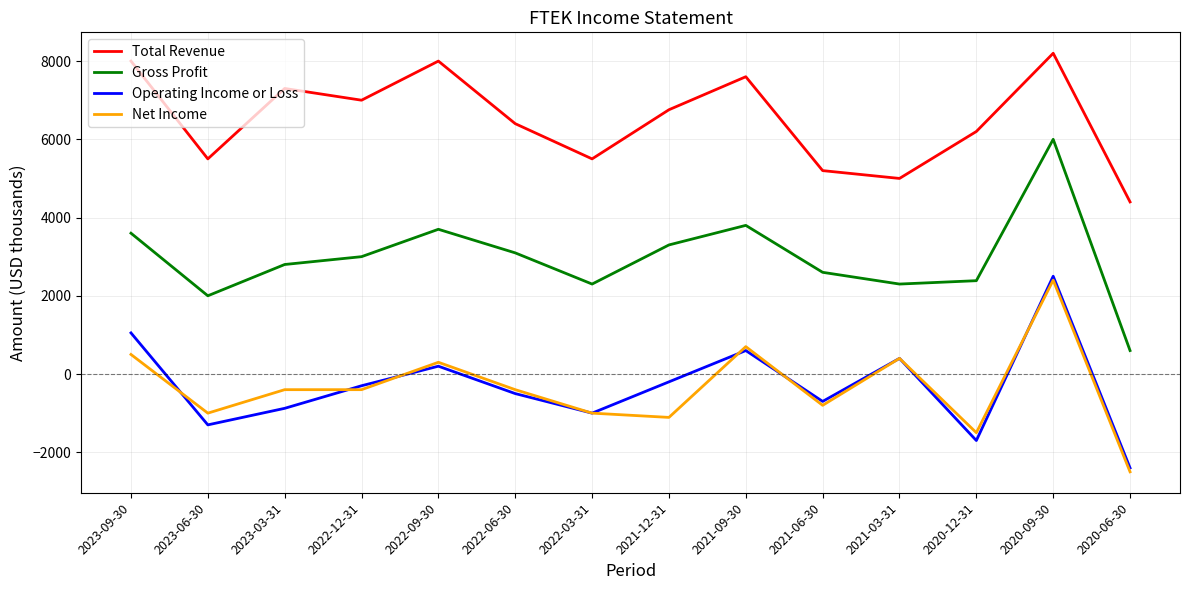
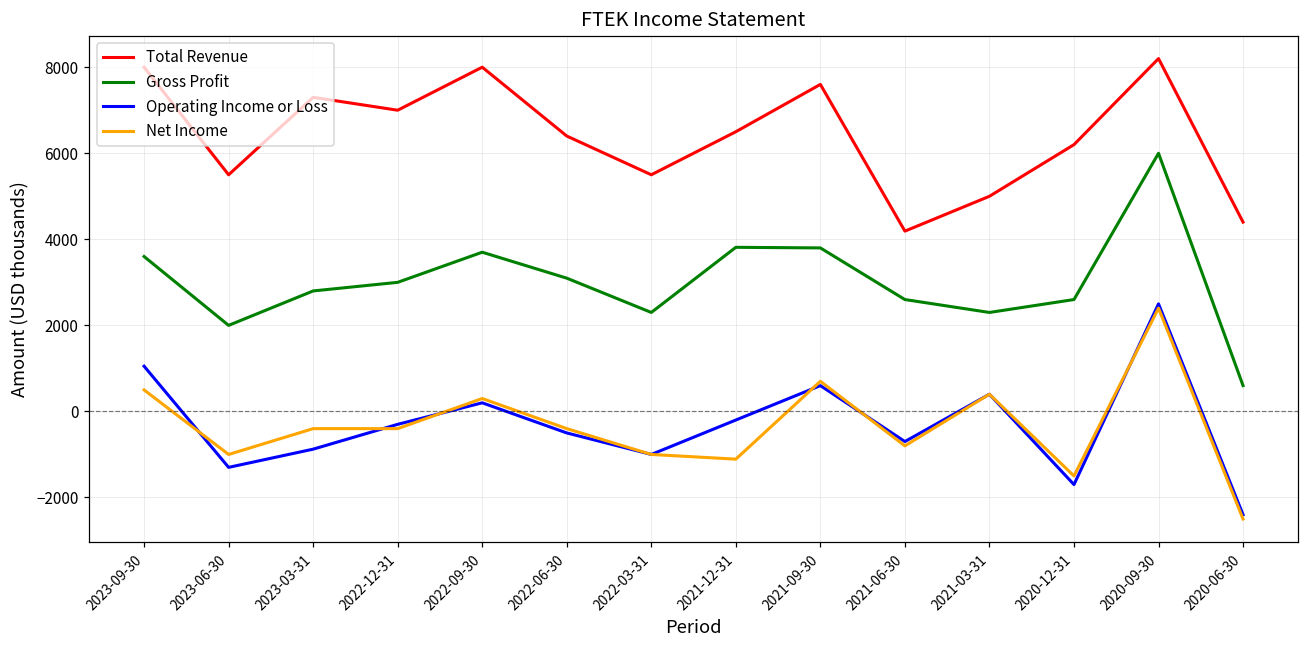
Total Revenue, 2021-12-31: 6800 -> 6500
Gross Profit, 2021-12-31: 3300 -> 3800
Total Revenue, 2021-06-30: 5200 -> 4200
Gross Profit, 2020-12-31: 2400 -> 2600
